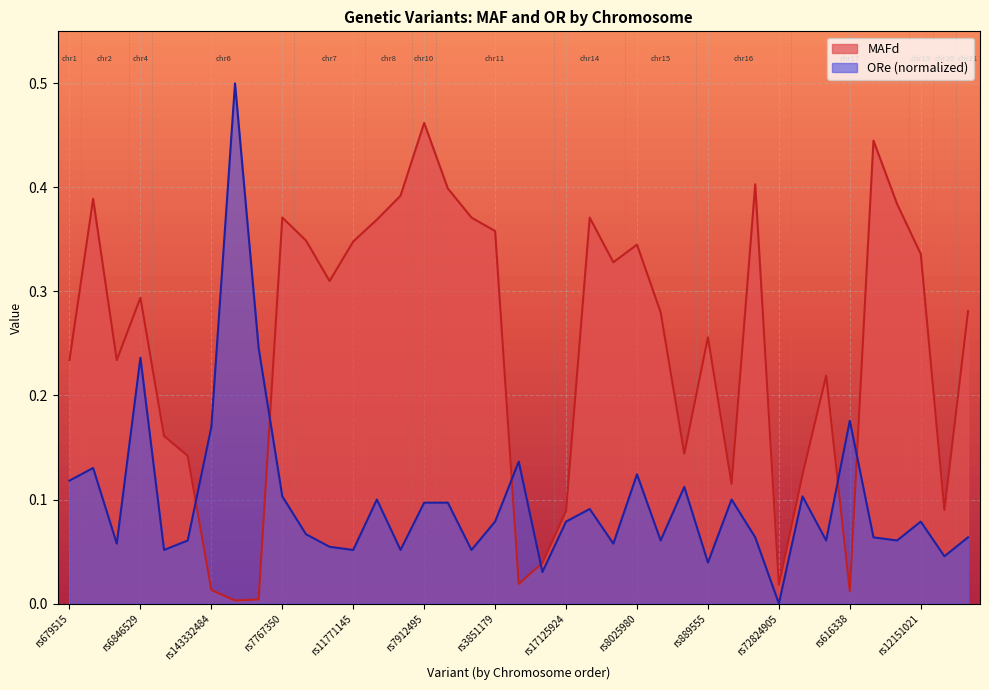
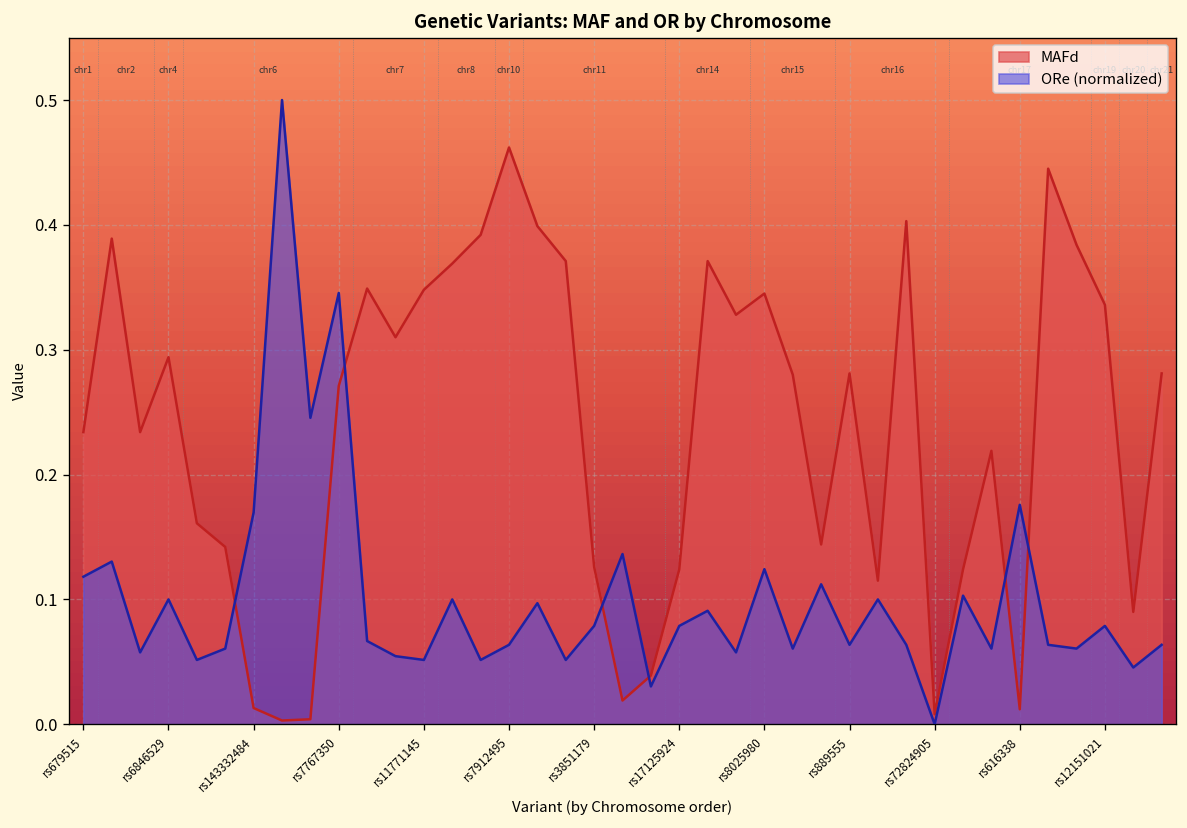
ORe (normalized), rs6846529: 0.236 -> 0.100
MAFd, rs7767350: 0.371 -> 0.271
ORe (normalized), rs7767350: 0.103 -> 0.345
ORe (normalized), rs7912495: 0.097 -> 0.064
MAFd, rs3851179: 0.358 -> 0.126
MAFd, rs17125924: 0.089 -> 0.124
MAFd, rs889555: 0.256 -> 0.281
ORe (normalized), rs889555: 0.039 -> 0.064
MAFd, rs72824905: 0.018 -> 0.008
